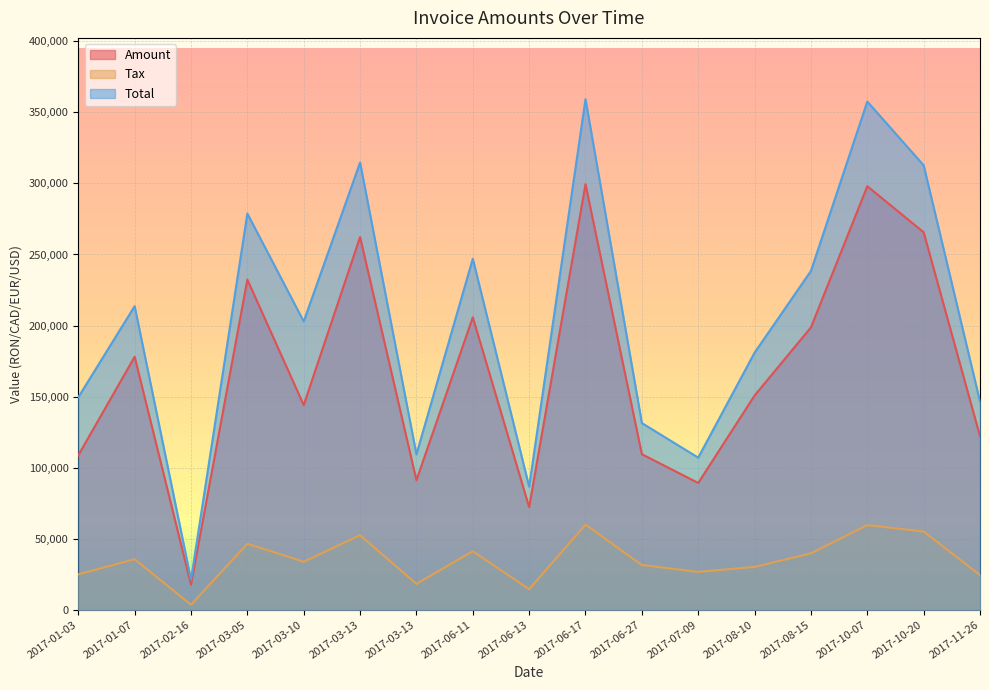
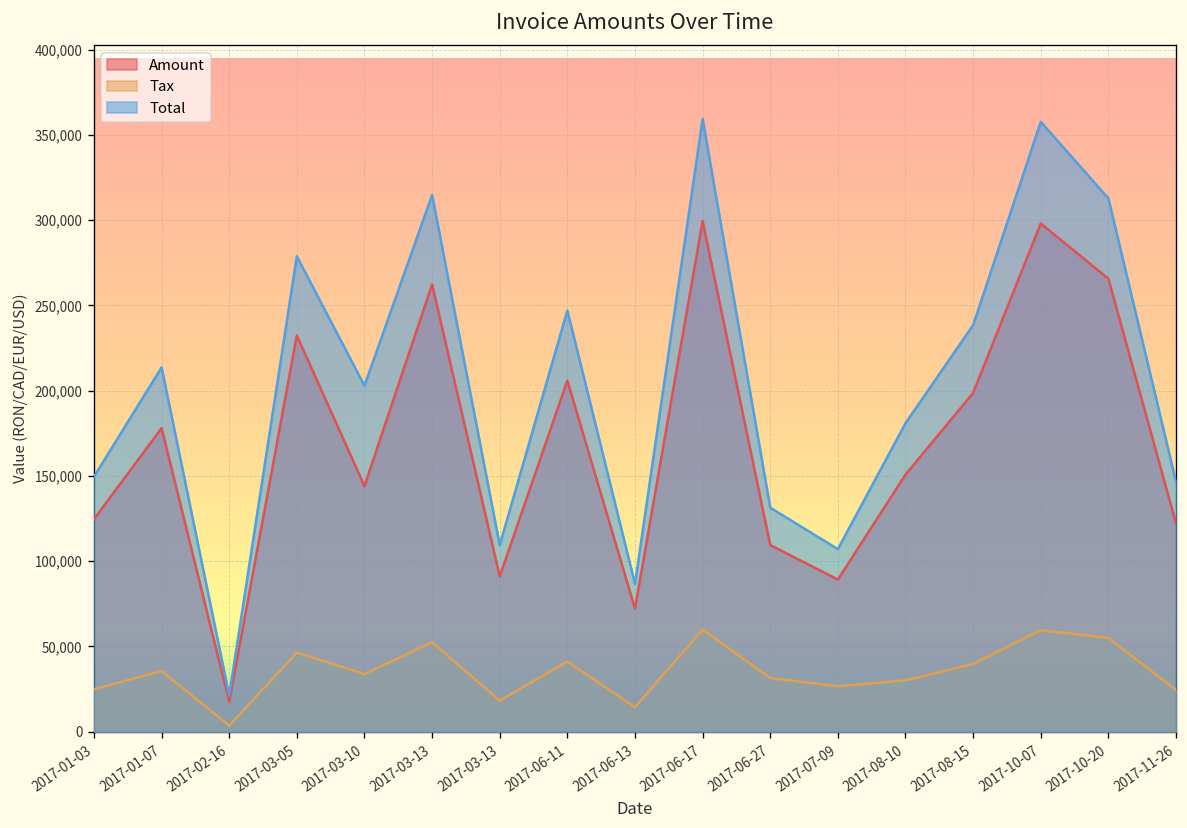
Amount, 2017-01-03: 109,000 -> 125,000
